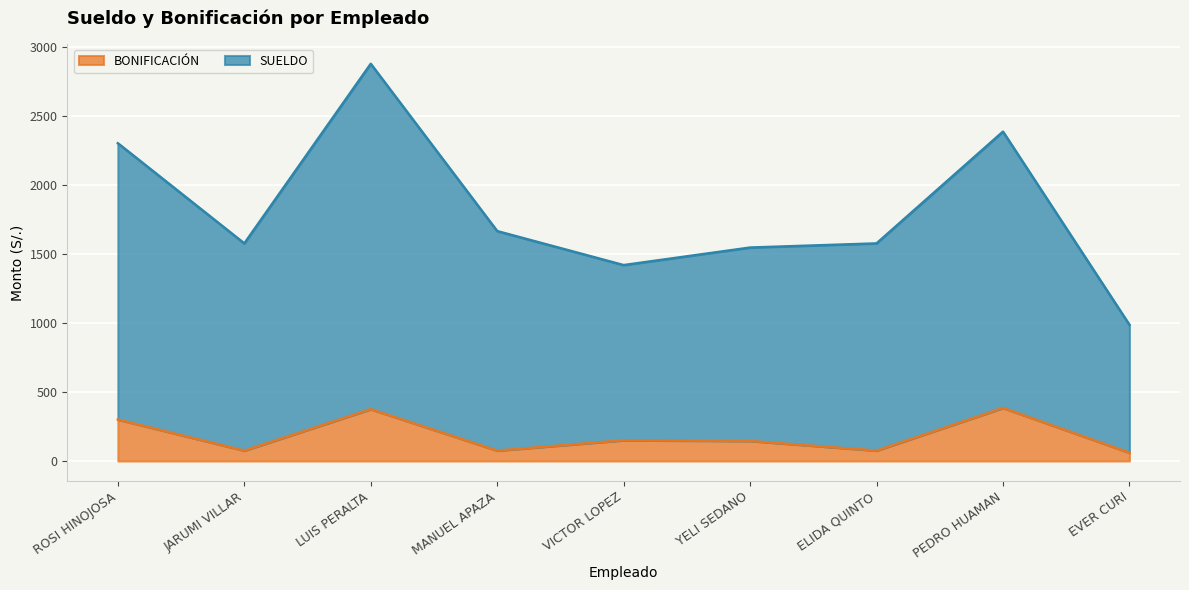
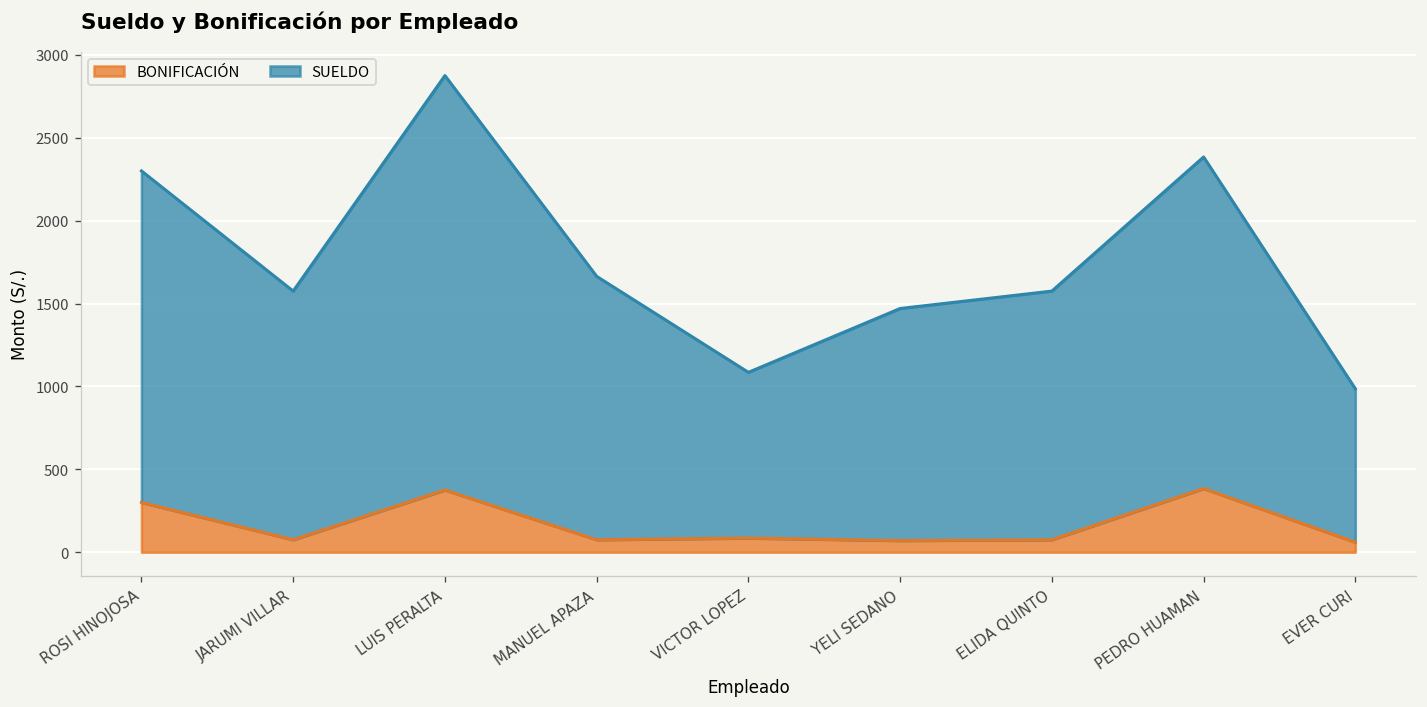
BONIFICACIÓN, VICTOR LOPEZ: 150 -> 90
SUELDO, VICTOR LOPEZ: 1270 -> 1000
BONIFICACIÓN, YELI SEDANO: 150 -> 70
